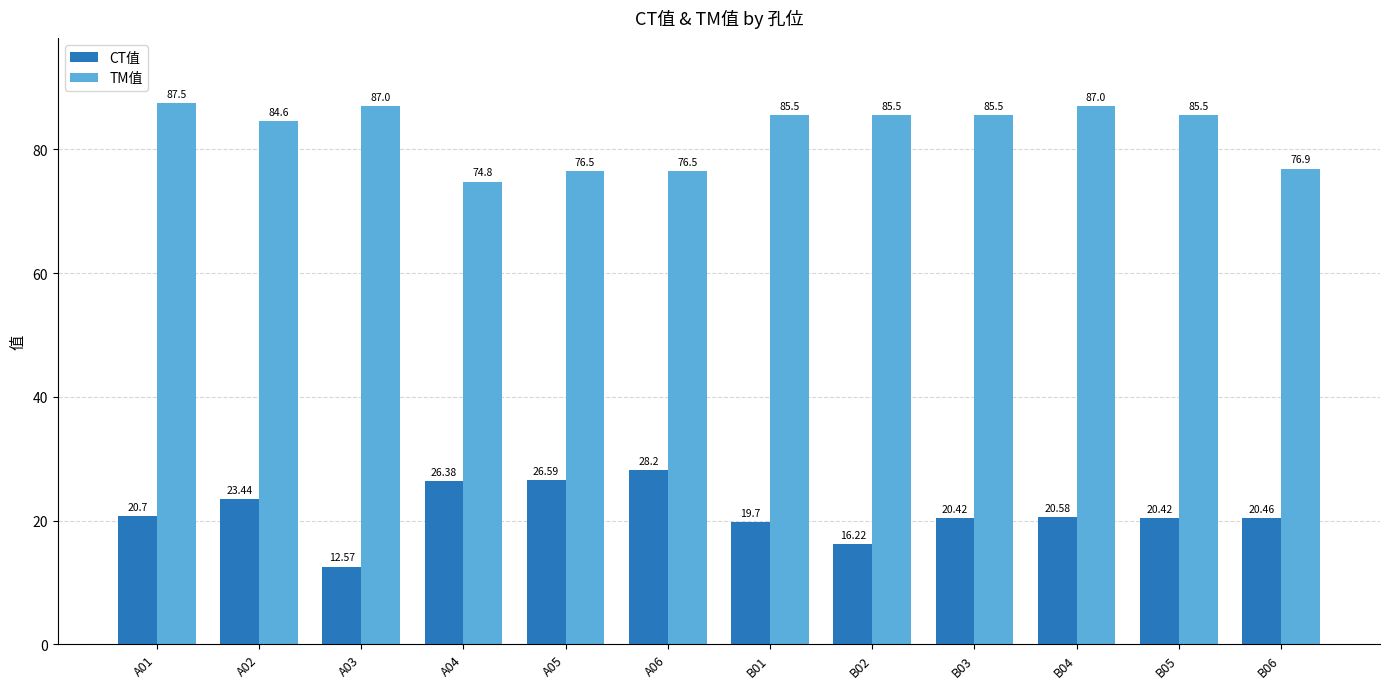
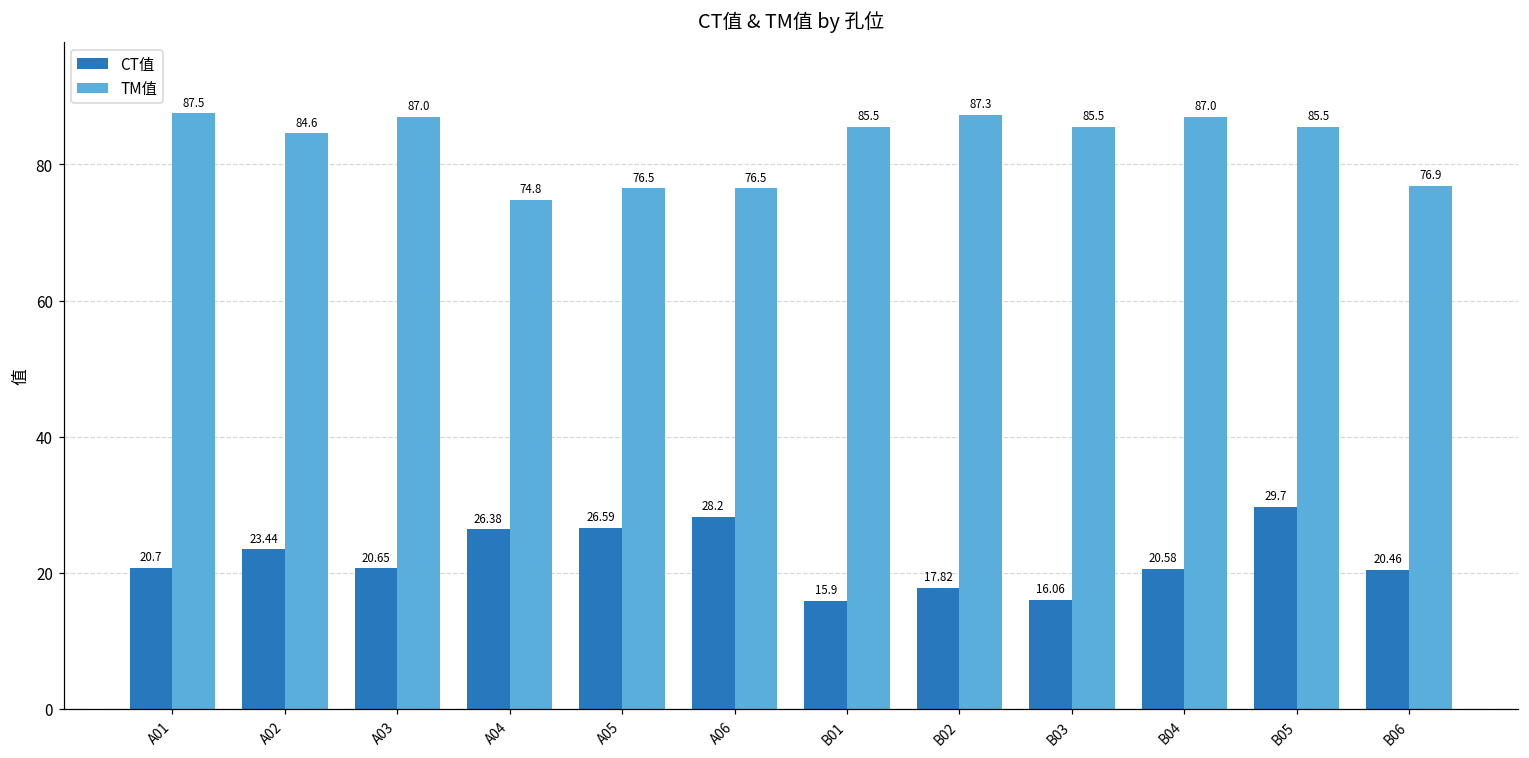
CT值, A03: 12.57 -> 20.65
CT值, B01: 19.7 -> 15.9
CT值, B02: 16.22 -> 17.82
TM值, B02: 85.5 -> 87.3
CT值, B03: 20.42 -> 16.06
CT值, B05: 20.42 -> 29.7
